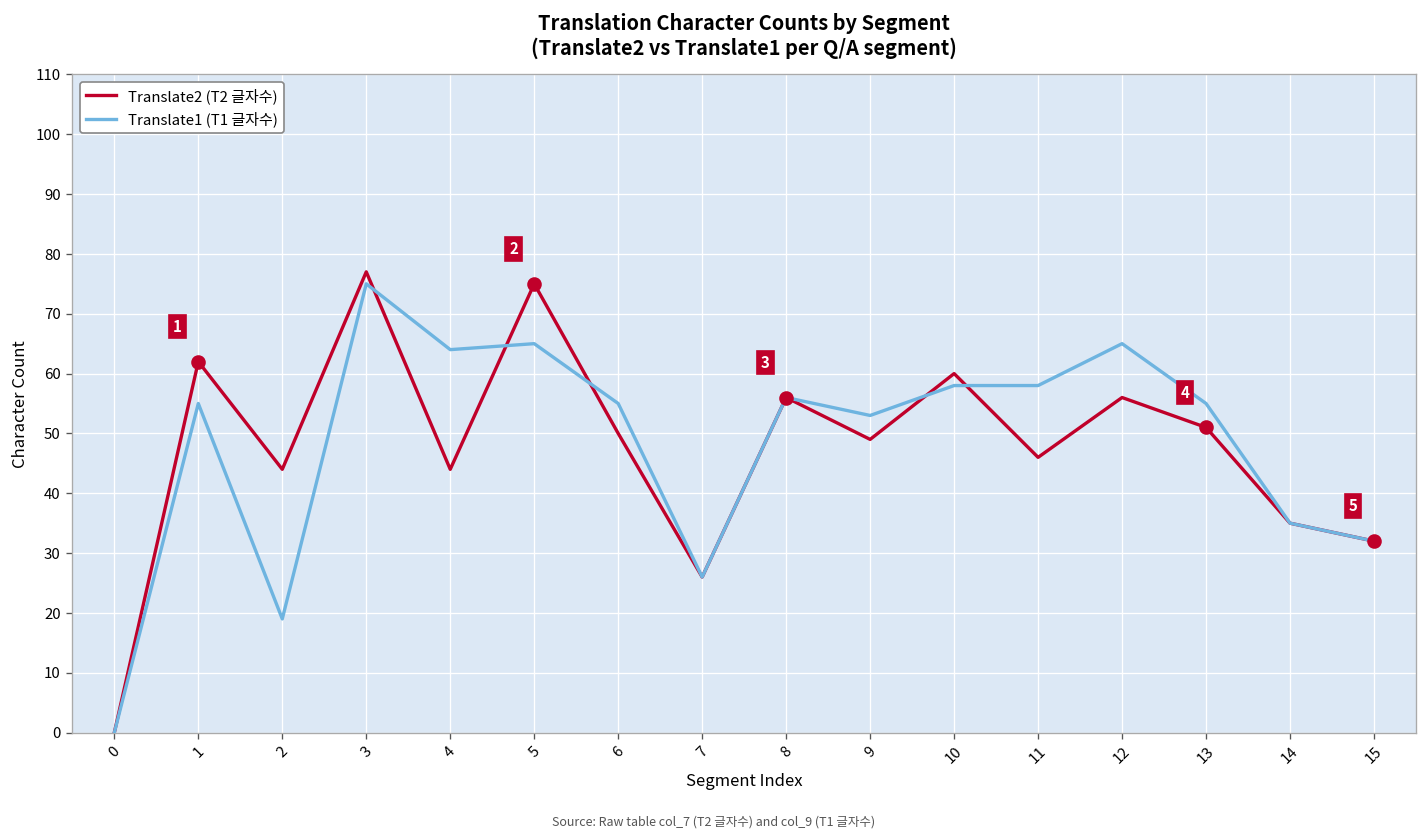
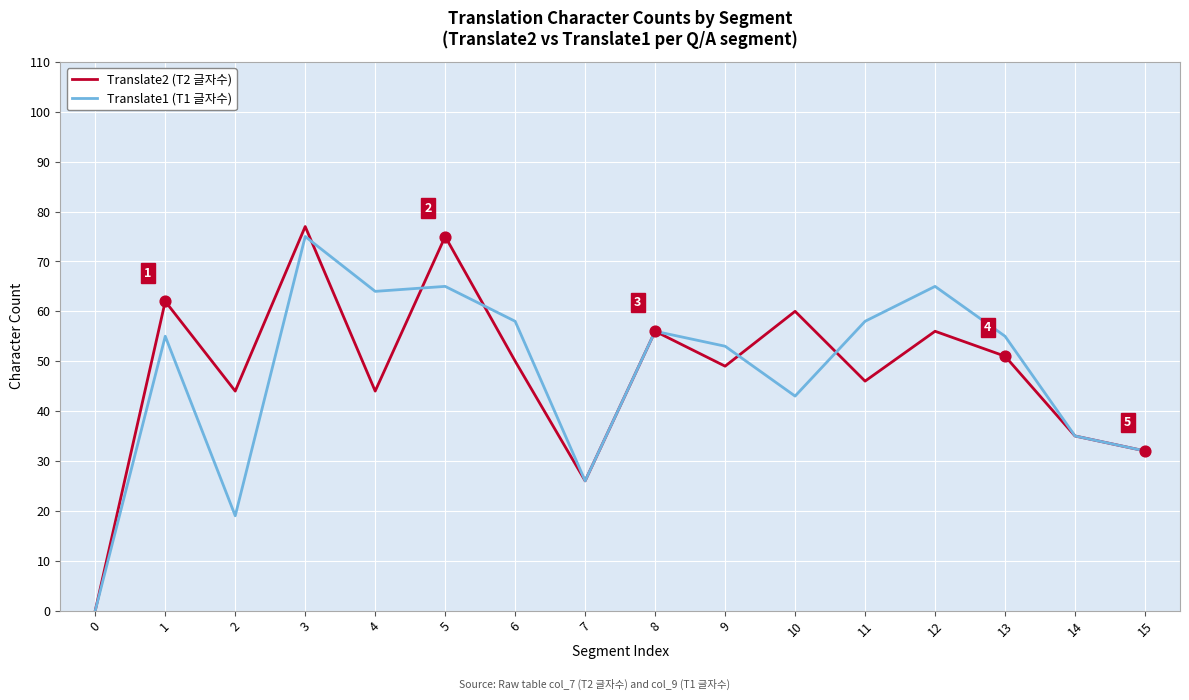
Translate1 (T1 글자수), 6: 55 -> 58
Translate1 (T1 글자수), 10: 58 -> 43
